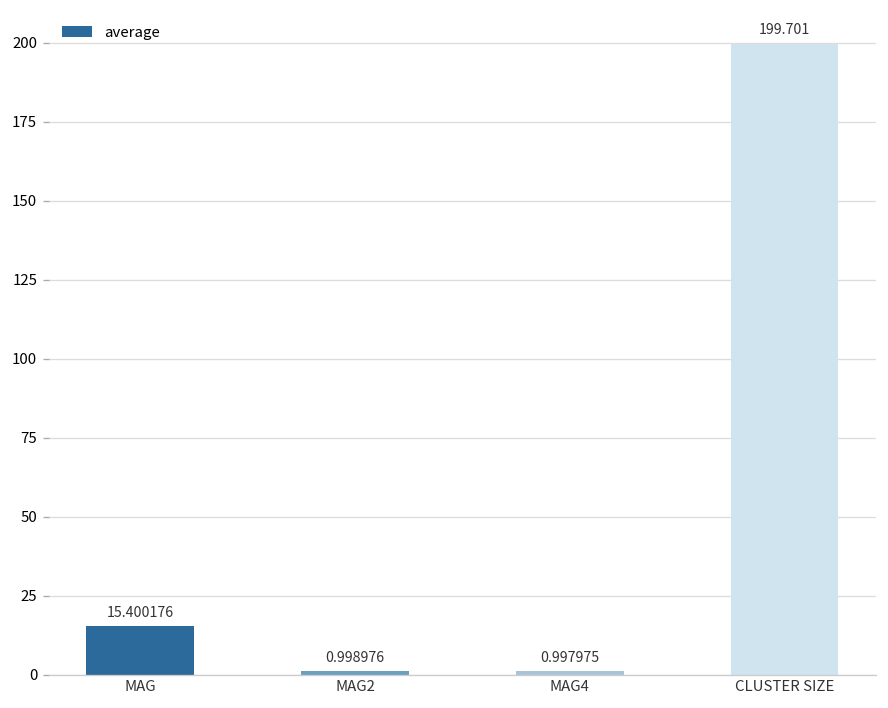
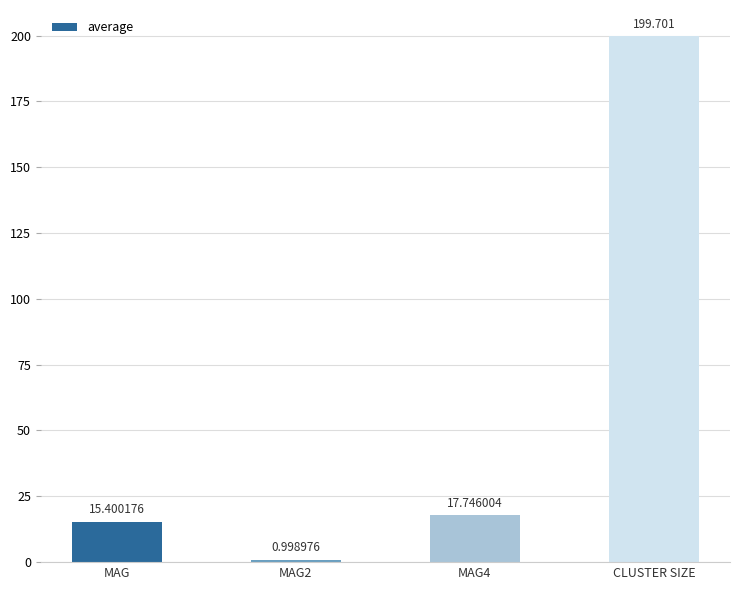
MAG4: 0.997975 -> 17.746004
